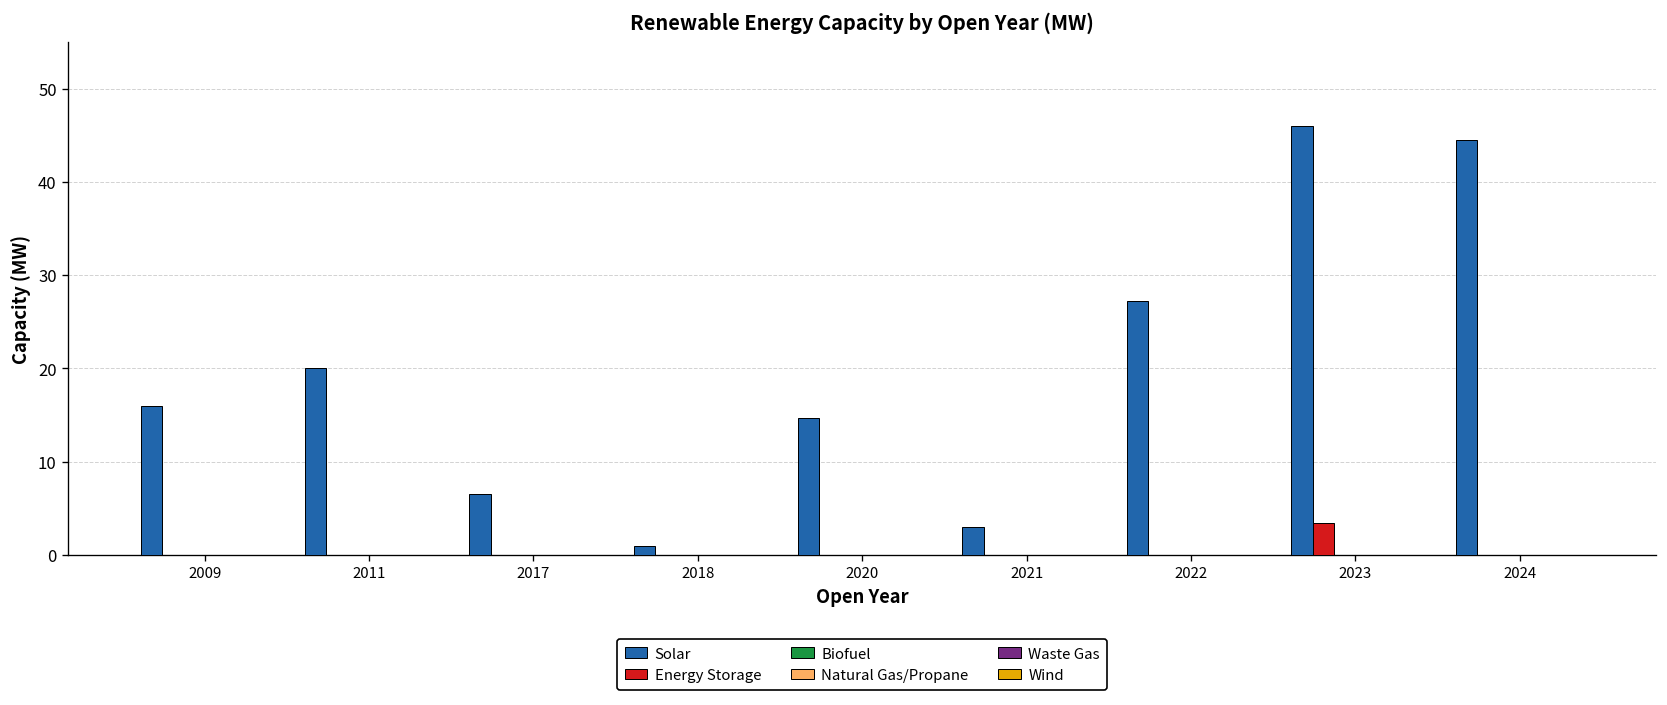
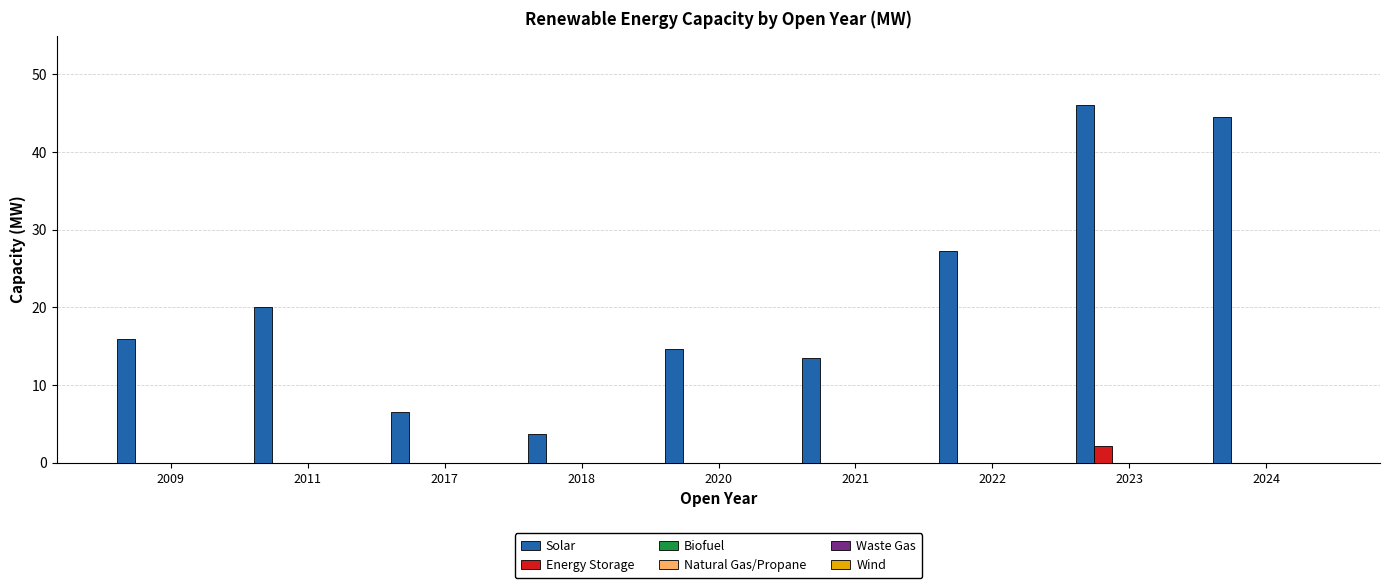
Solar, 2018: 1 -> 4
Solar, 2021: 3 -> 14
Energy Storage, 2023: 3 -> 2
